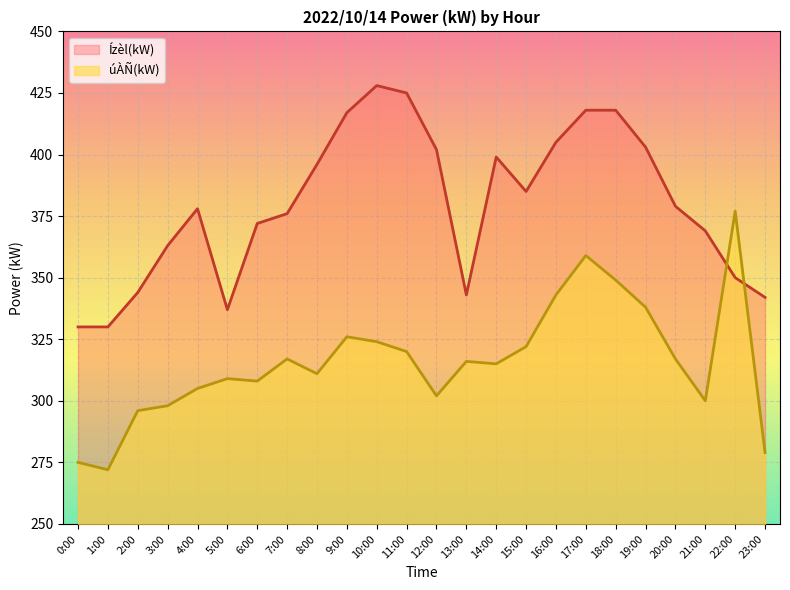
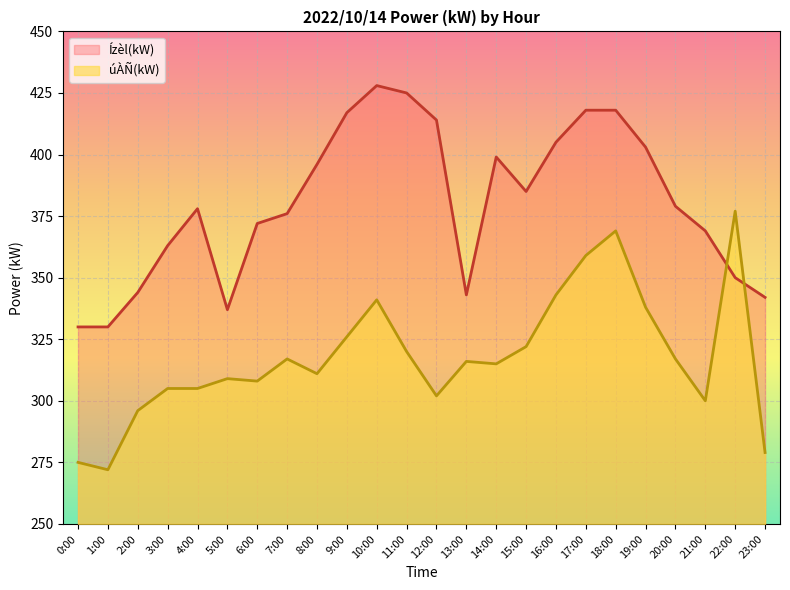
úÀÑ(kW), 3:00: 298 -> 305
úÀÑ(kW), 10:00: 324 -> 341
Ízèl(kW), 12:00: 402 -> 414
úÀÑ(kW), 18:00: 349 -> 369
